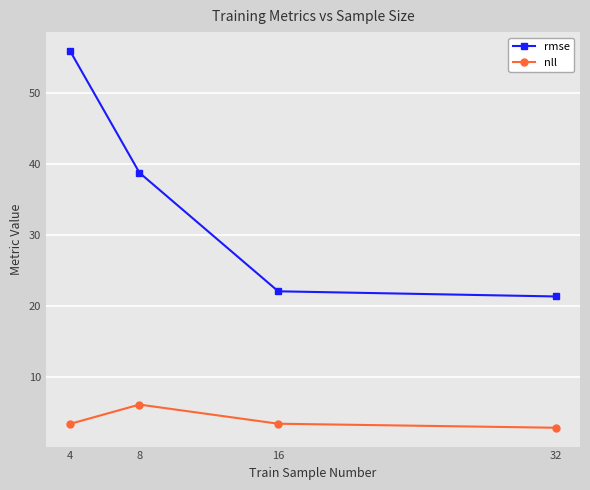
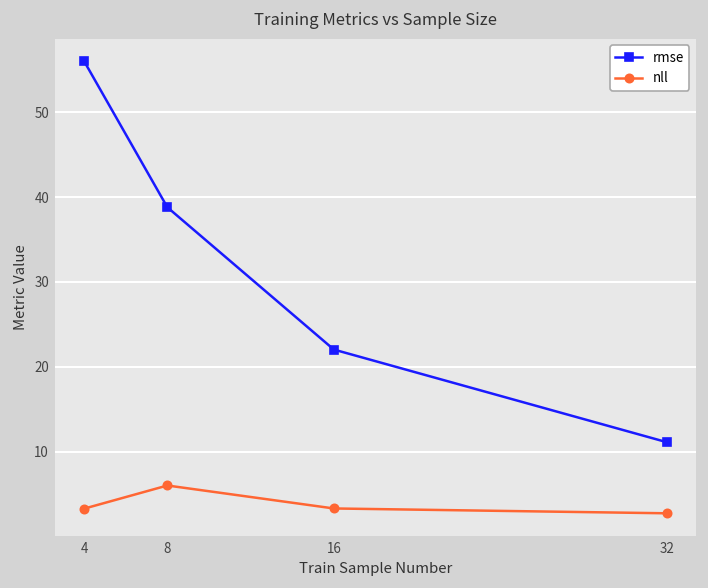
rmse, 32: 21 -> 11
